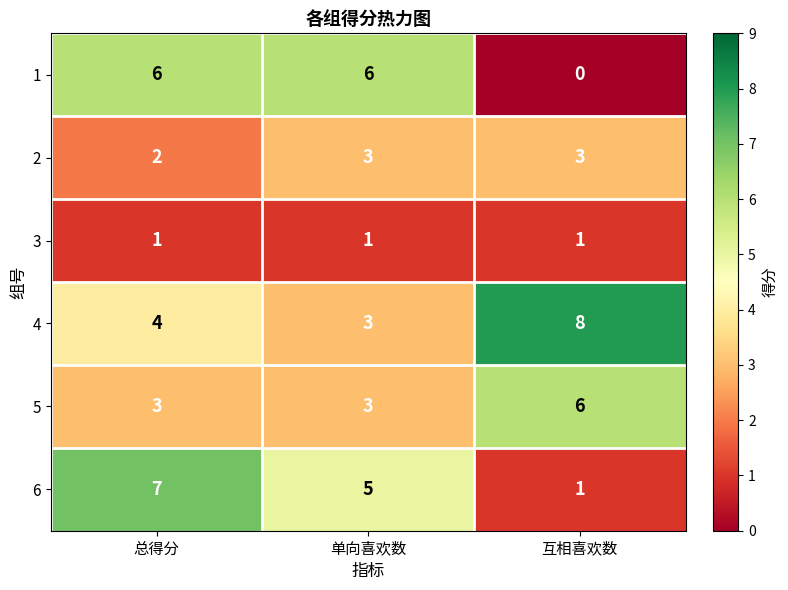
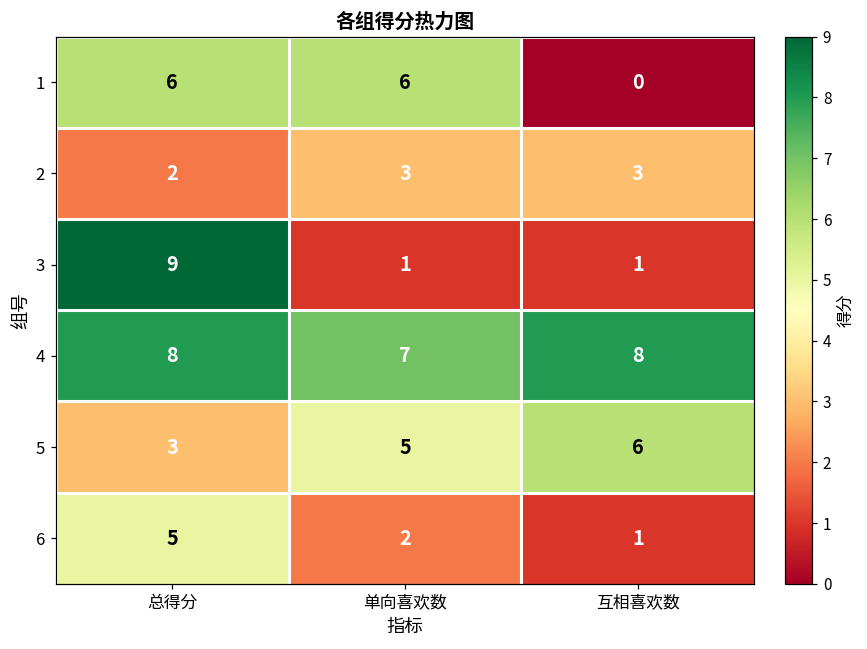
3, 总得分: 1 -> 9
4, 总得分: 4 -> 8
4, 单向喜欢数: 3 -> 7
5, 单向喜欢数: 3 -> 5
6, 总得分: 7 -> 5
6, 单向喜欢数: 5 -> 2
